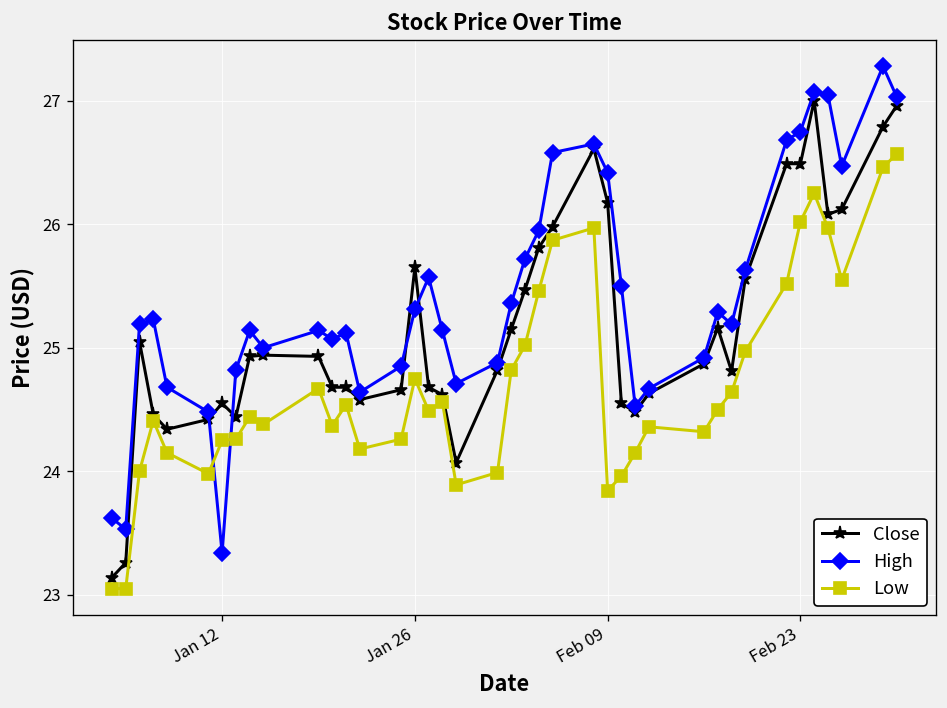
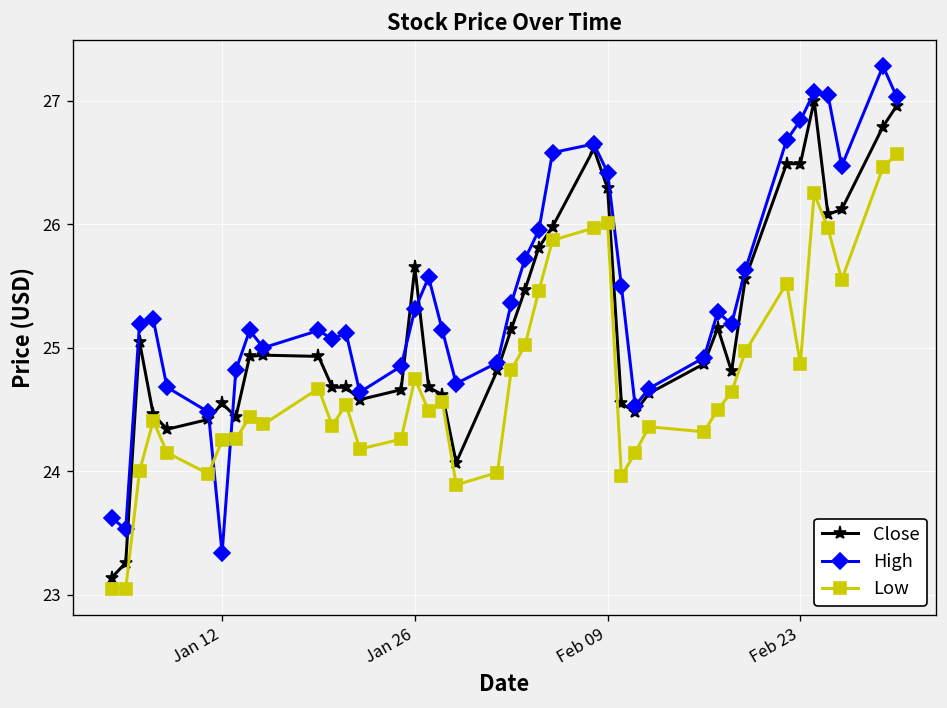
Close, Feb 09: 26.18 -> 26.29
Low, Feb 09: 23.84 -> 26.01
High, Feb 23: 26.75 -> 26.84
Low, Feb 23: 26.02 -> 24.87
